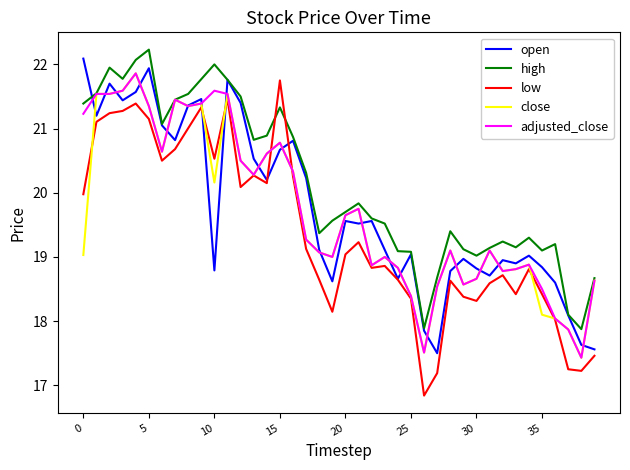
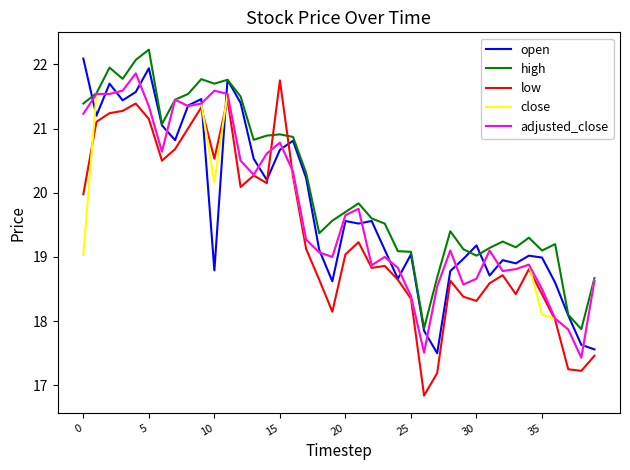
high, 10: 22.0 -> 21.7
high, 15: 21.3 -> 20.9
open, 30: 18.8 -> 19.2
open, 35: 18.8 -> 19.0
